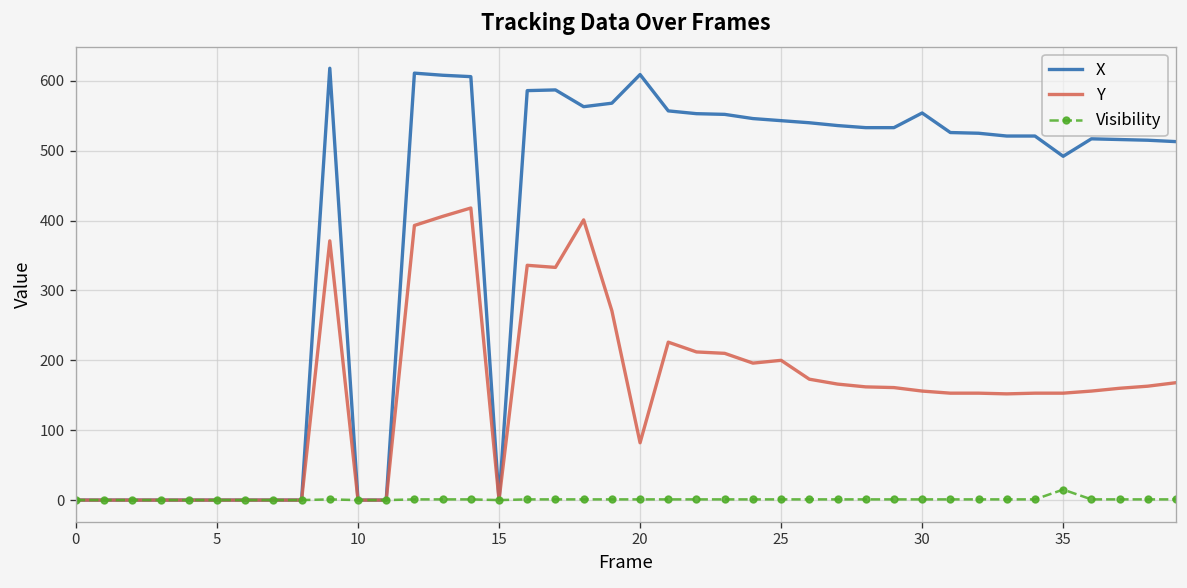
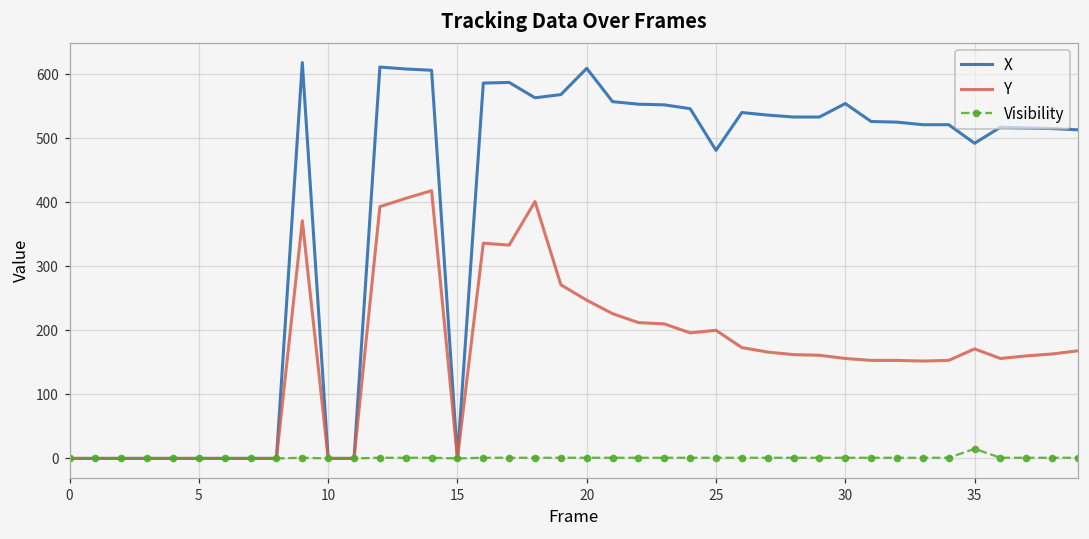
Y, 20: 80 -> 250
X, 25: 540 -> 480
Y, 35: 150 -> 170
